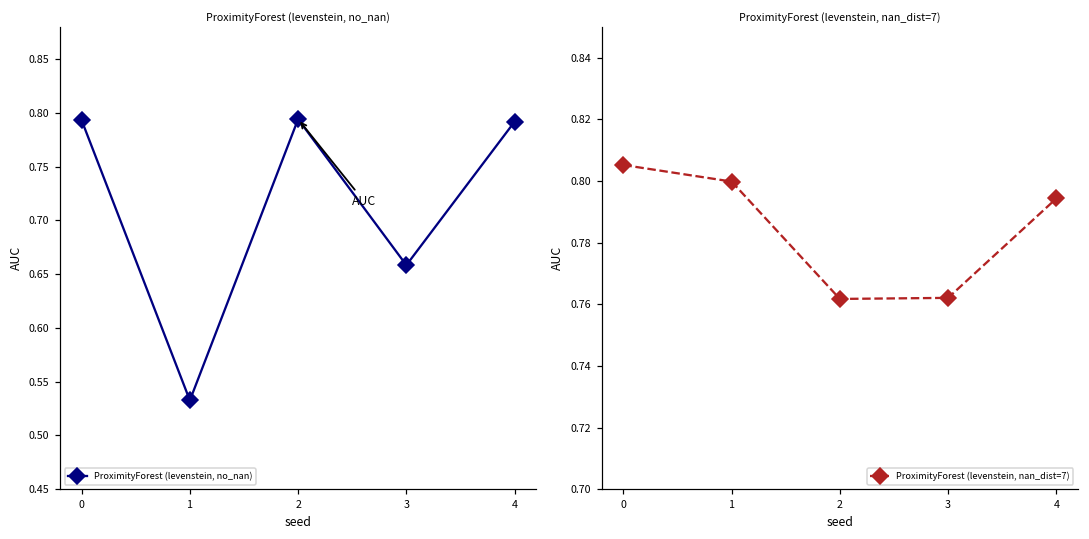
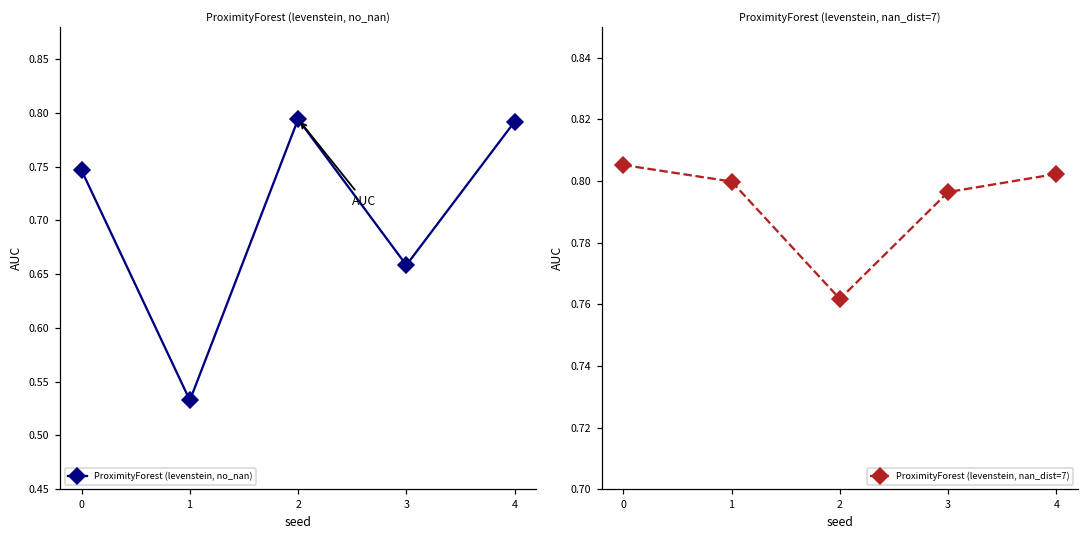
ProximityForest (levenstein, no_nan), 0: 0.79 -> 0.75
ProximityForest (levenstein, nan_dist=7), 3: 0.762 -> 0.796
ProximityForest (levenstein, nan_dist=7), 4: 0.794 -> 0.802
